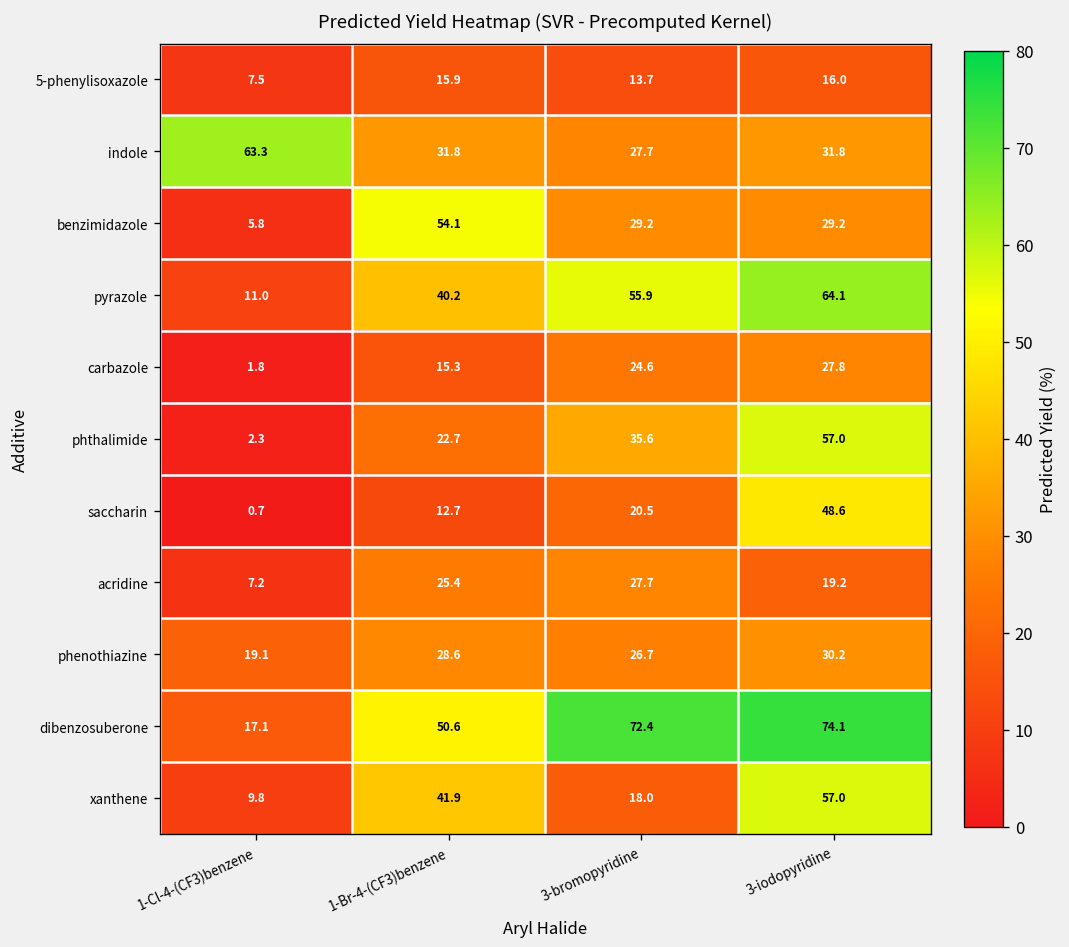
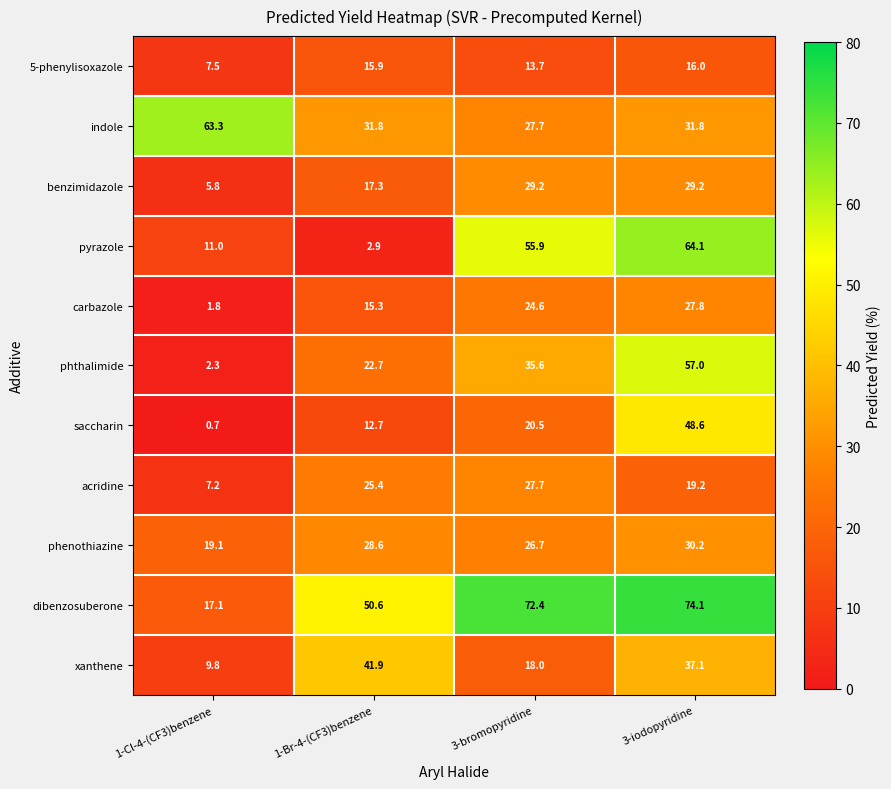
benzimidazole, 1-Br-4-(CF3)benzene: 54.1 -> 17.3
pyrazole, 1-Br-4-(CF3)benzene: 40.2 -> 2.9
xanthene, 3-iodopyridine: 57.0 -> 37.1
